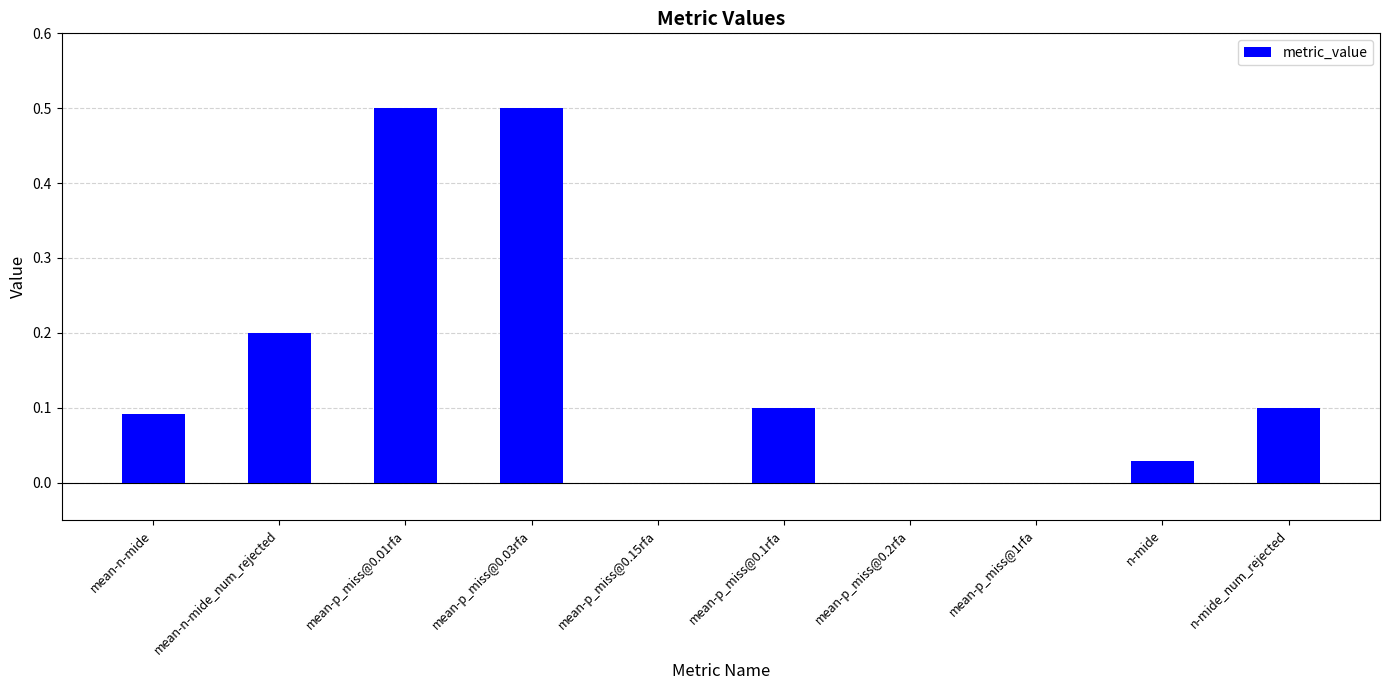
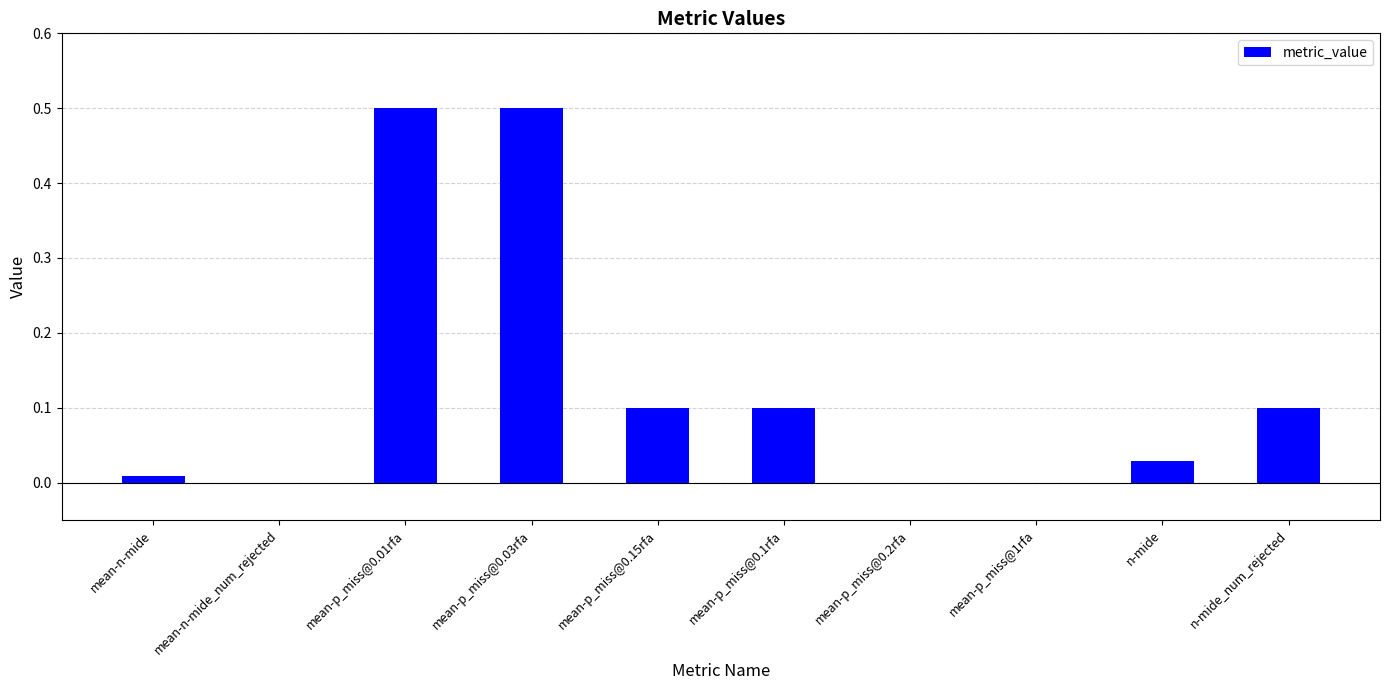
mean-n-mide: 0.09 -> 0.01
mean-n-mide_num_rejected: 0.2 -> 0.0
mean-p_miss@0.15rfa: 0.0 -> 0.1
